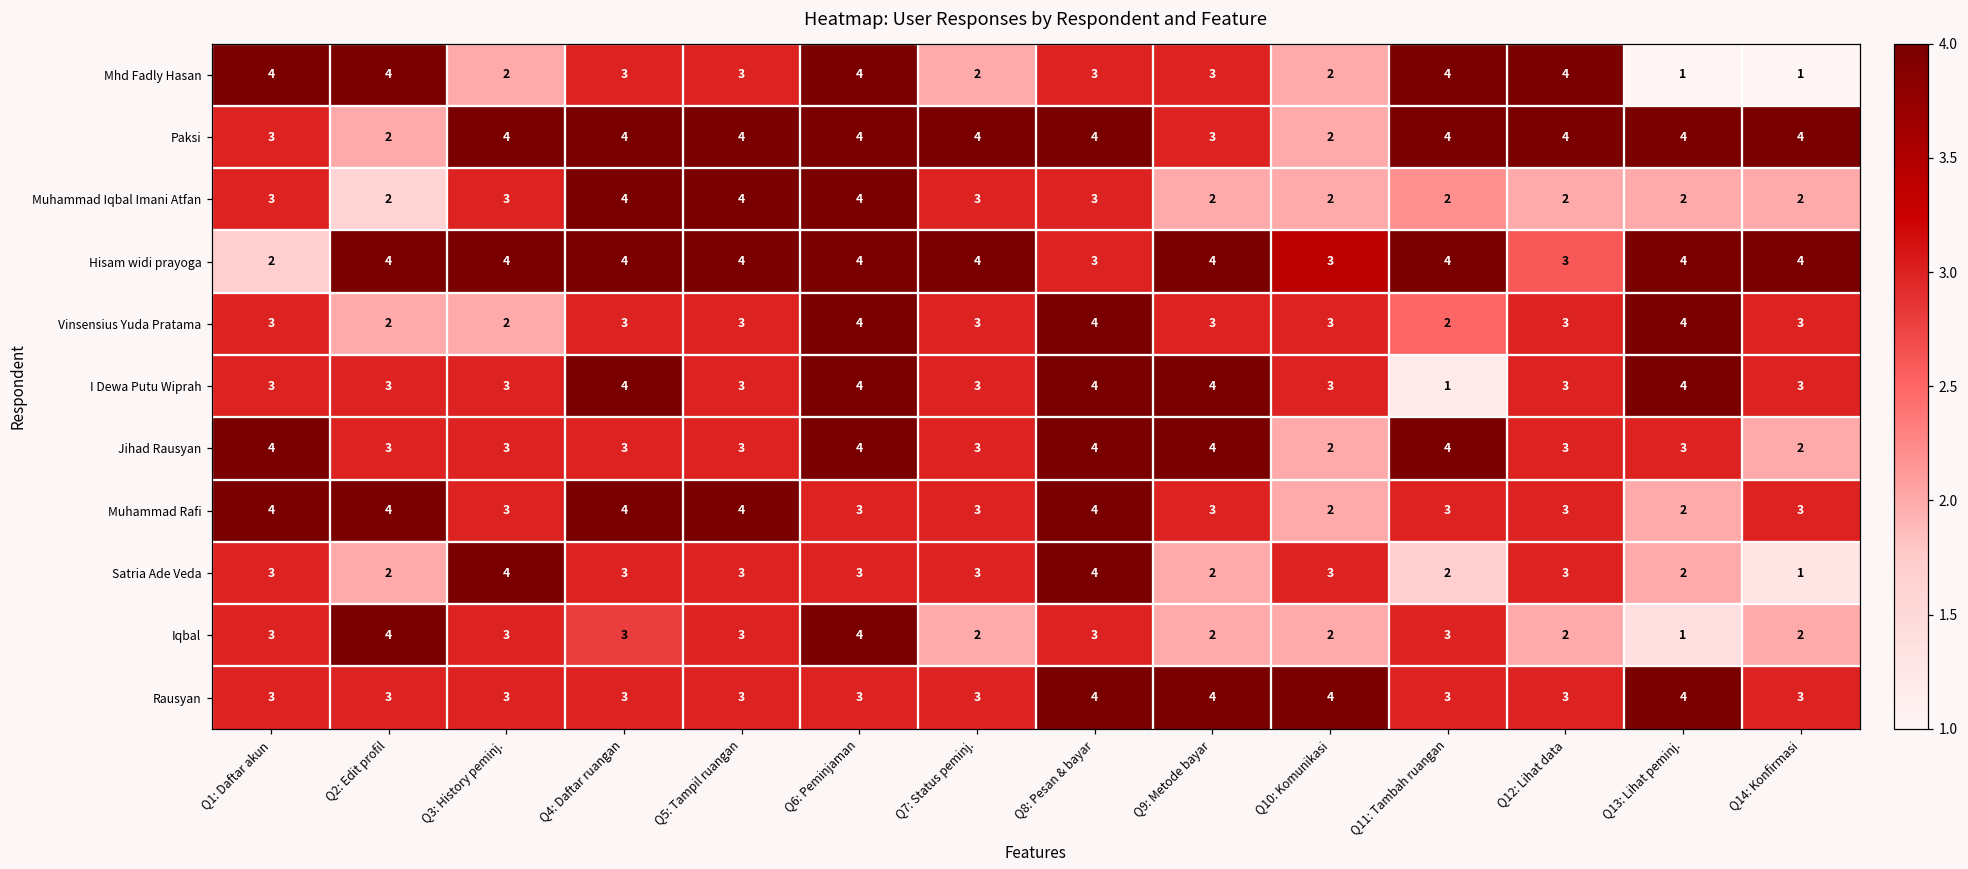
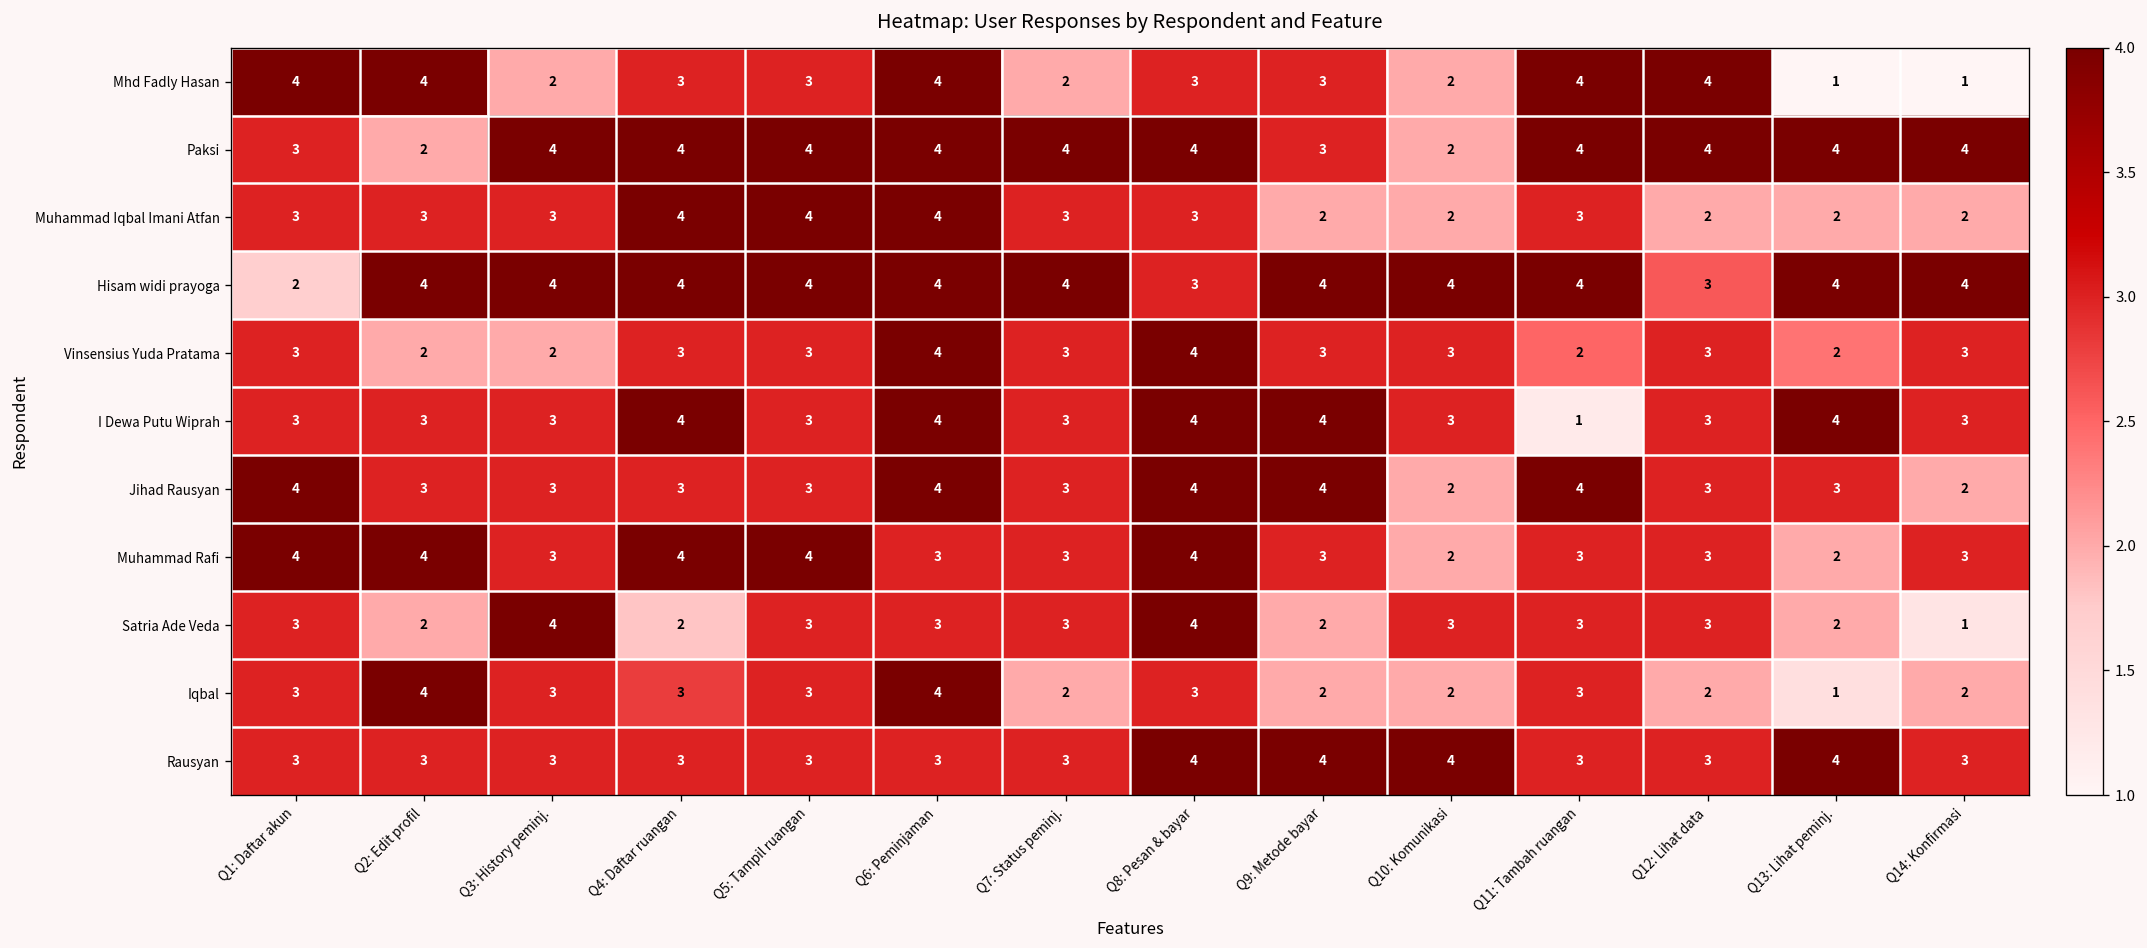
Muhammad Iqbal Imani Atfan, Q2: Edit profil: 2 -> 3
Muhammad Iqbal Imani Atfan, Q11: Tambah ruangan: 2 -> 3
Hisam widi prayoga, Q10: Komunikasi: 3 -> 4
Vinsensius Yuda Pratama, Q13: Lihat peminj.: 4 -> 2
Satria Ade Veda, Q4: Daftar ruangan: 3 -> 2
Satria Ade Veda, Q11: Tambah ruangan: 2 -> 3
